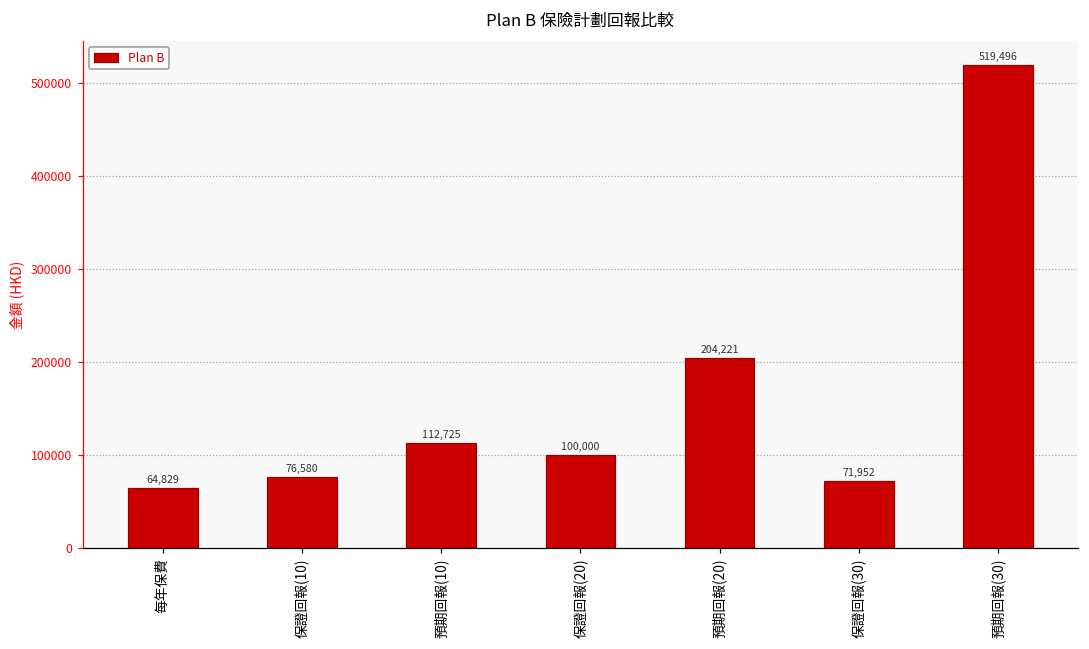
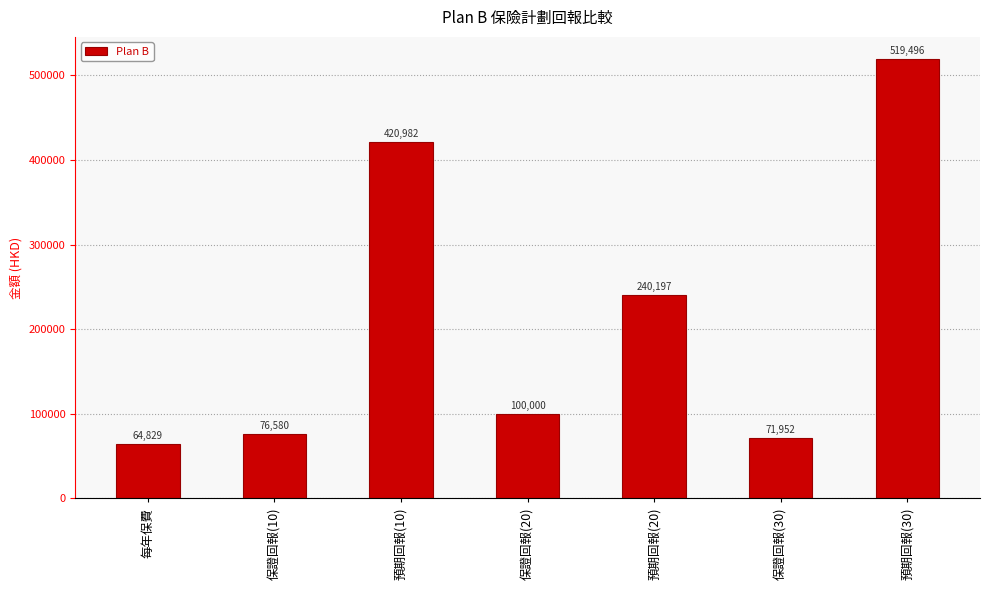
預期回報(10): 112,725 -> 420,982
預期回報(20): 204,221 -> 240,197
